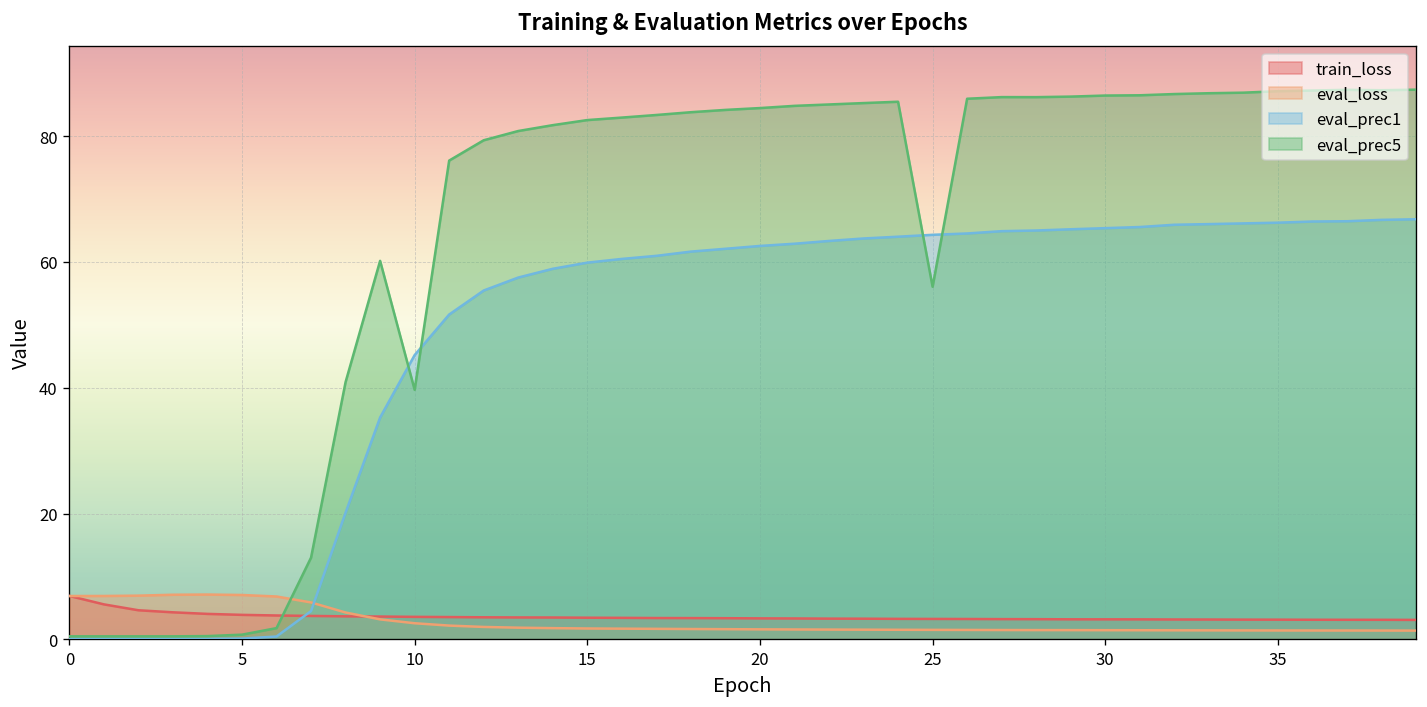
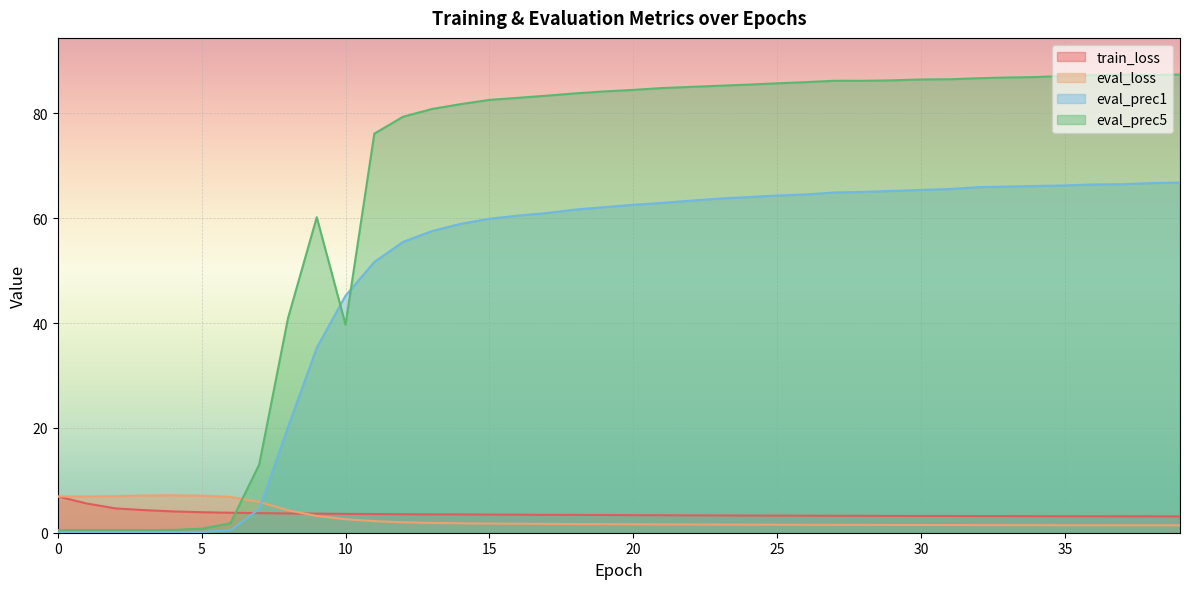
eval_prec5, 25: 56 -> 86
